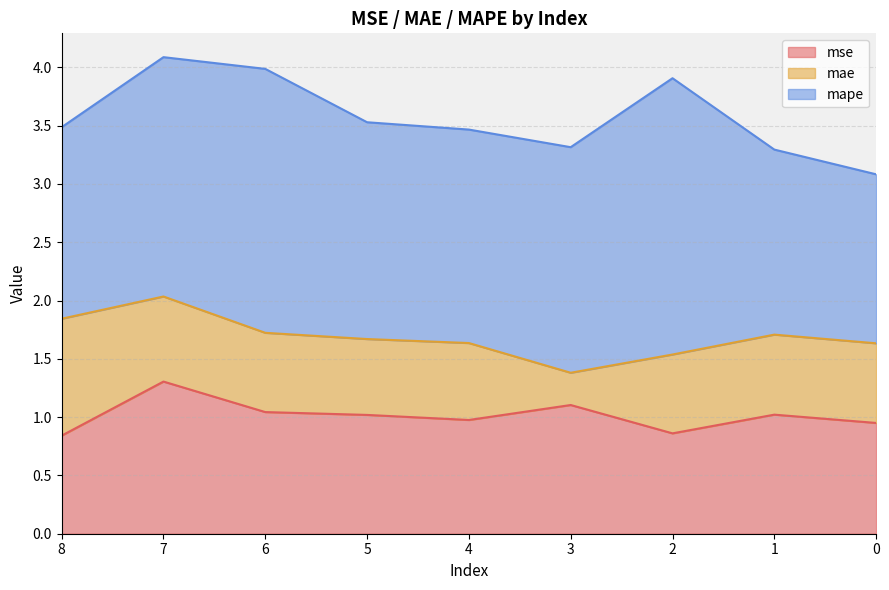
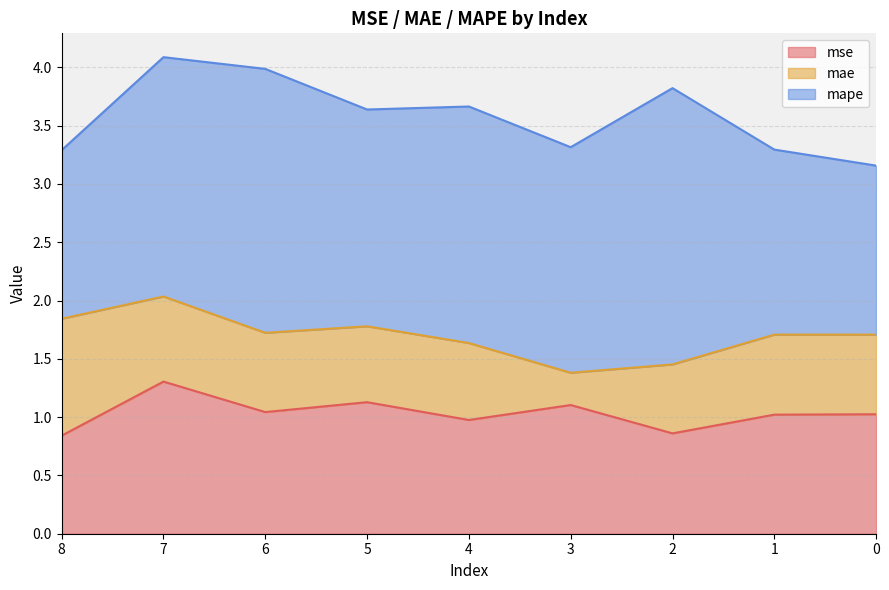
mape, 8: 1.64 -> 1.45
mse, 5: 1.02 -> 1.13
mape, 4: 1.83 -> 2.03
mae, 2: 0.68 -> 0.59
mse, 0: 0.95 -> 1.02
